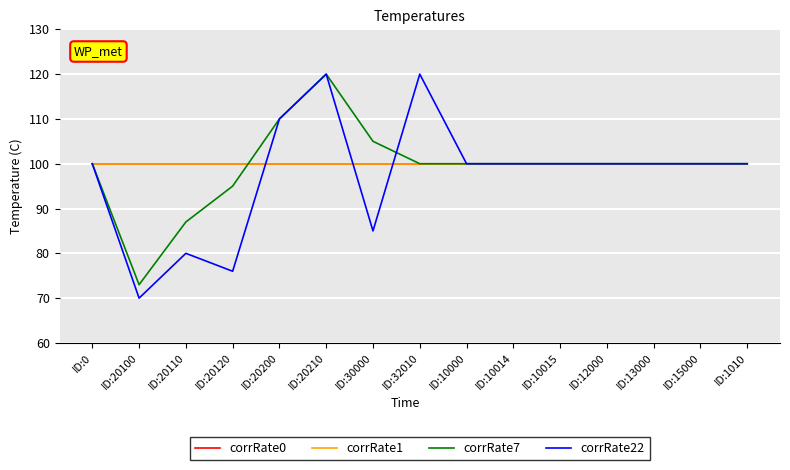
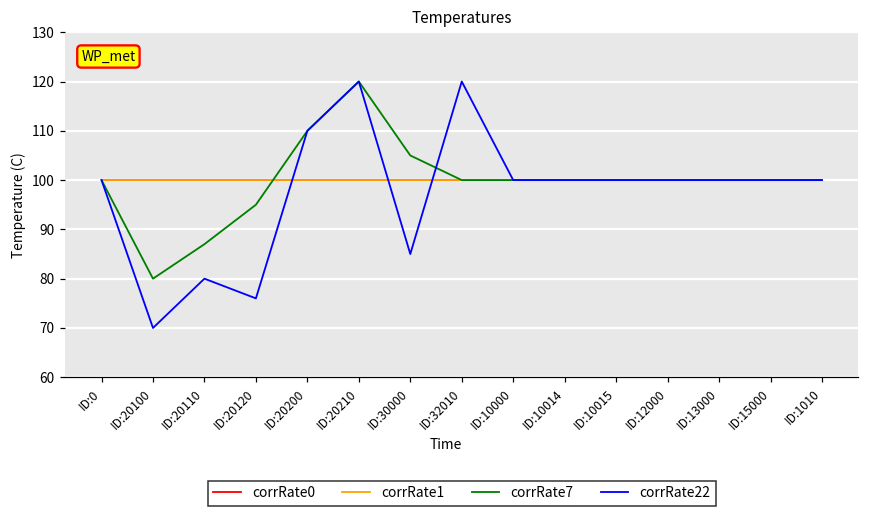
corrRate7, ID:20100: 73 -> 80
